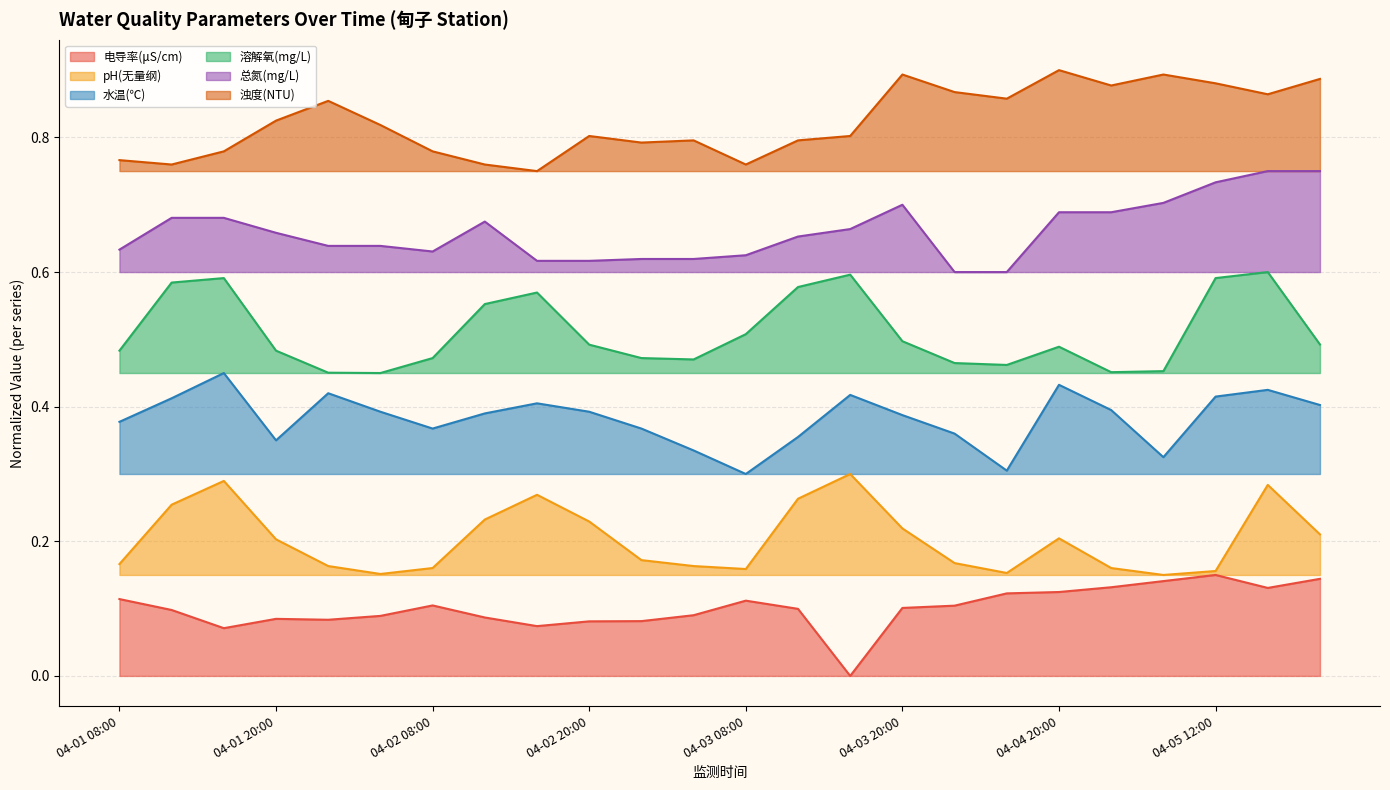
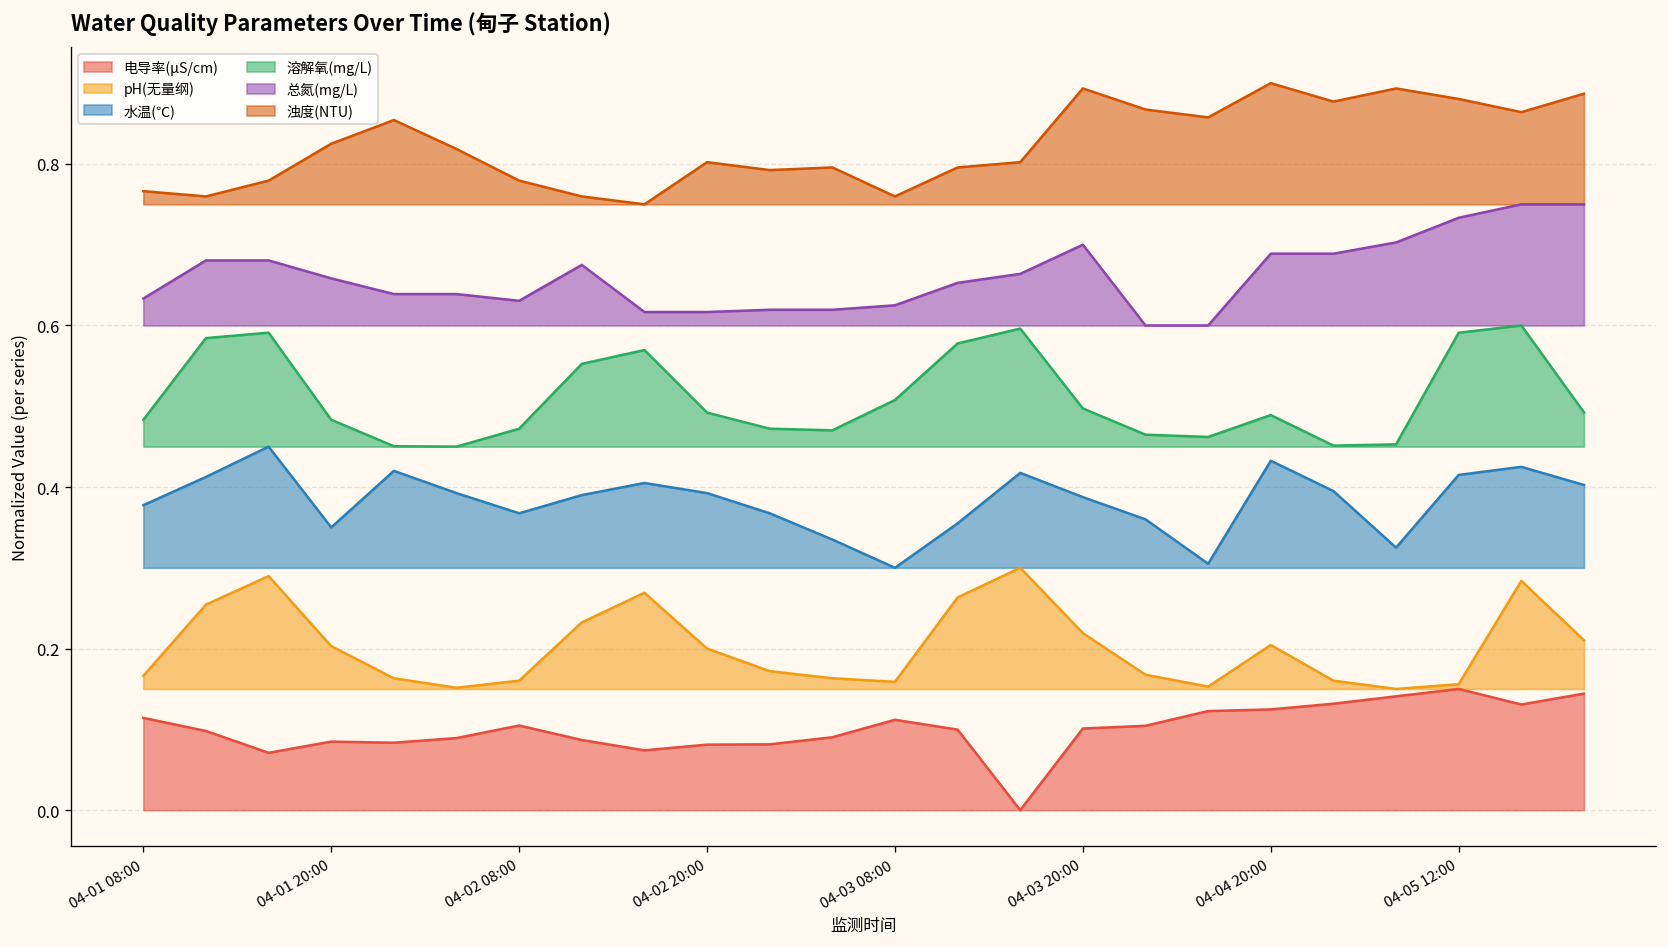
pH(无量纲), 04-02 20:00: 0.23 -> 0.20
